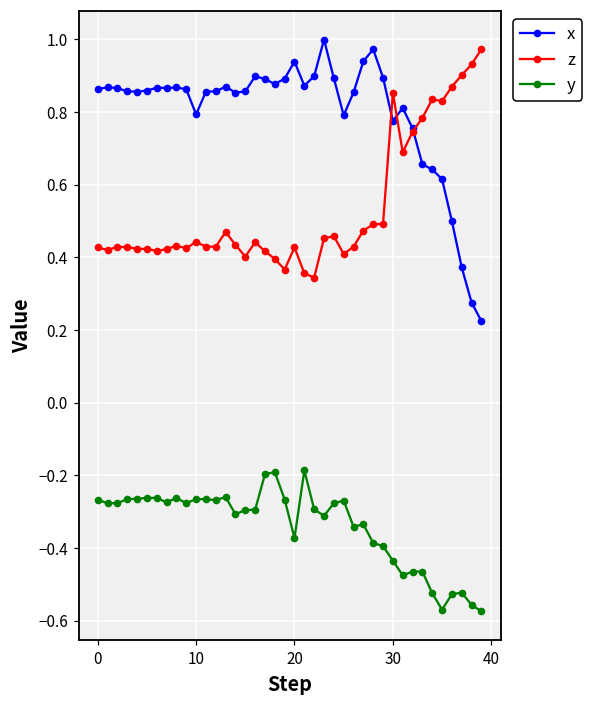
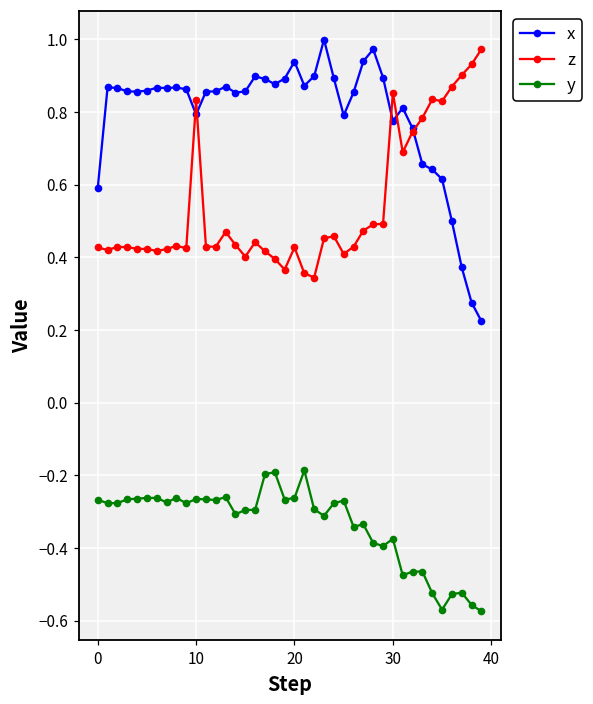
x, 0: 0.86 -> 0.59
z, 10: 0.44 -> 0.83
y, 20: -0.37 -> -0.26
y, 30: -0.43 -> -0.37
